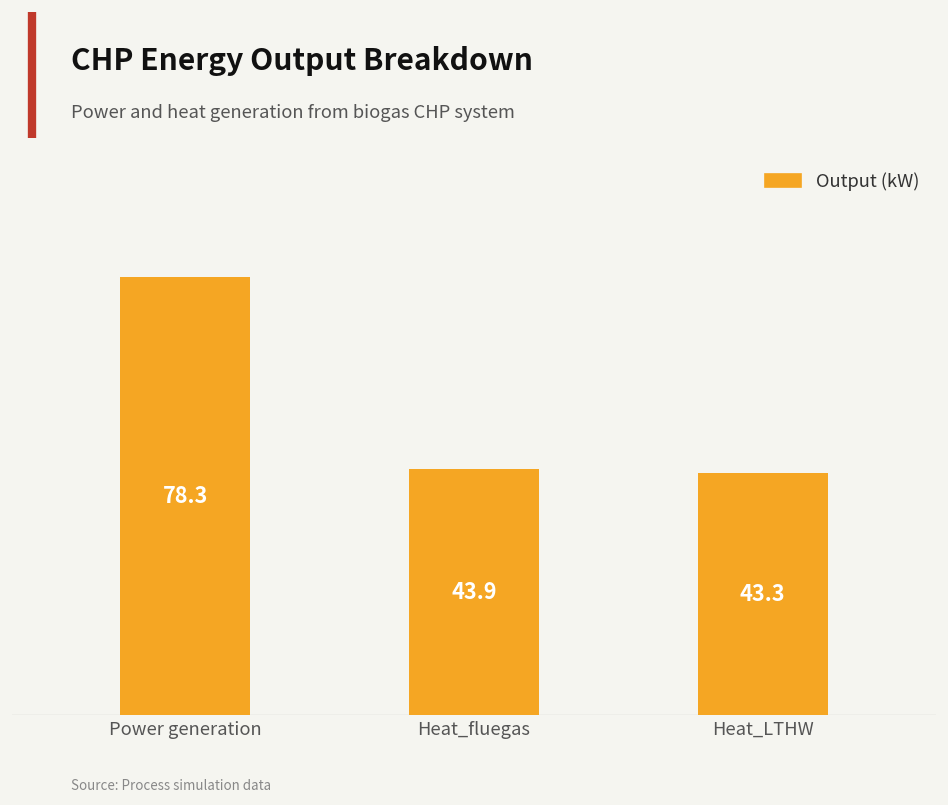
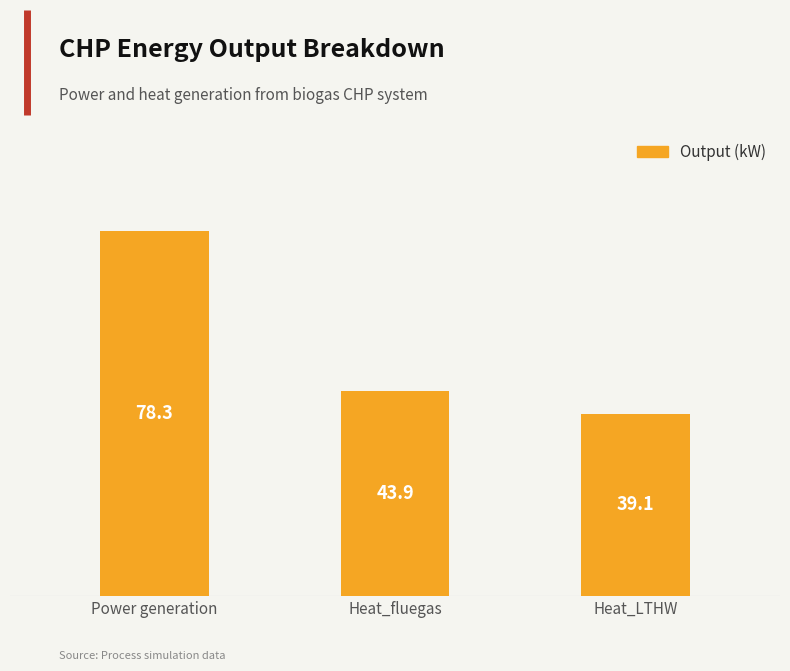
Heat_LTHW: 43.3 -> 39.1
